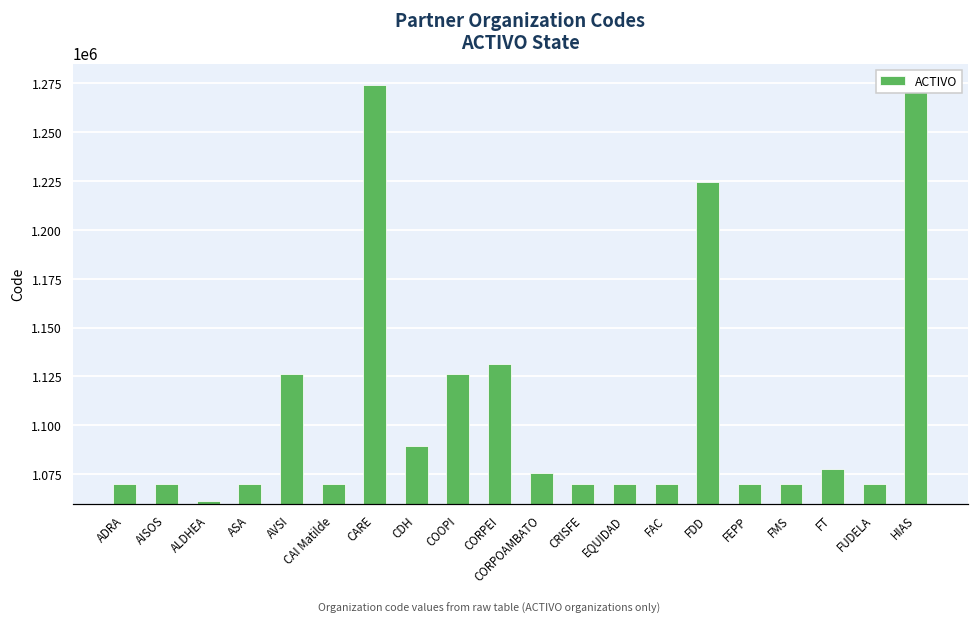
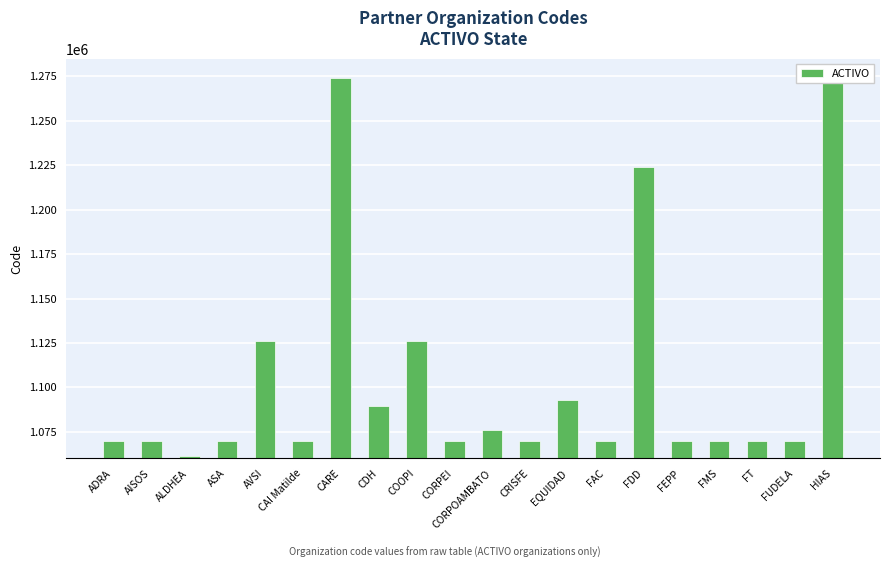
CORPEI: 1131000 -> 1070000
EQUIDAD: 1070000 -> 1093000
FT: 1078000 -> 1070000
